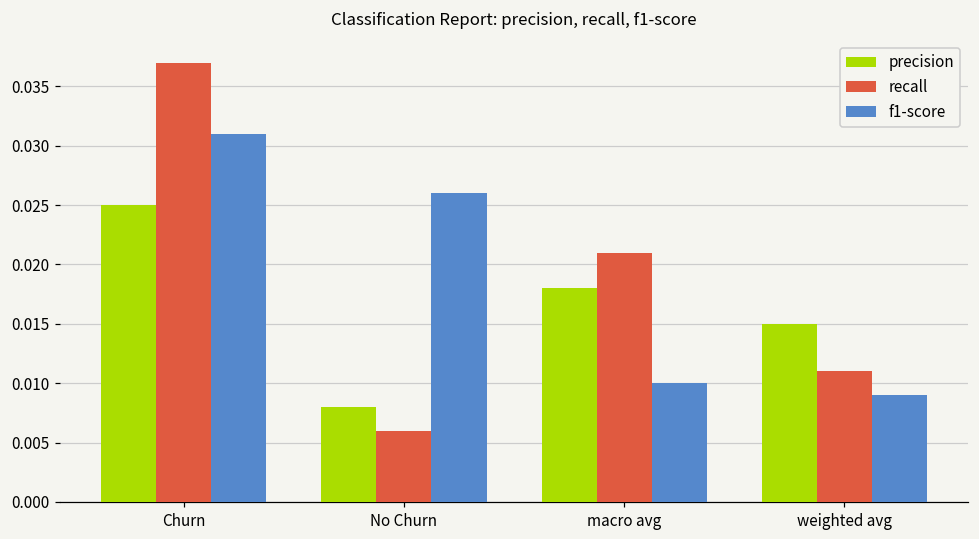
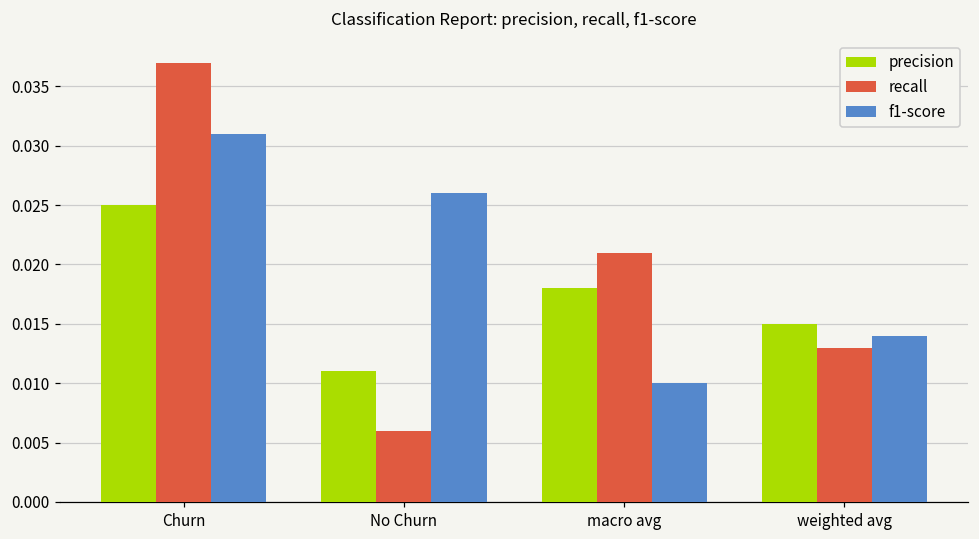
precision, No Churn: 0.008 -> 0.011
recall, weighted avg: 0.011 -> 0.013
f1-score, weighted avg: 0.009 -> 0.014
